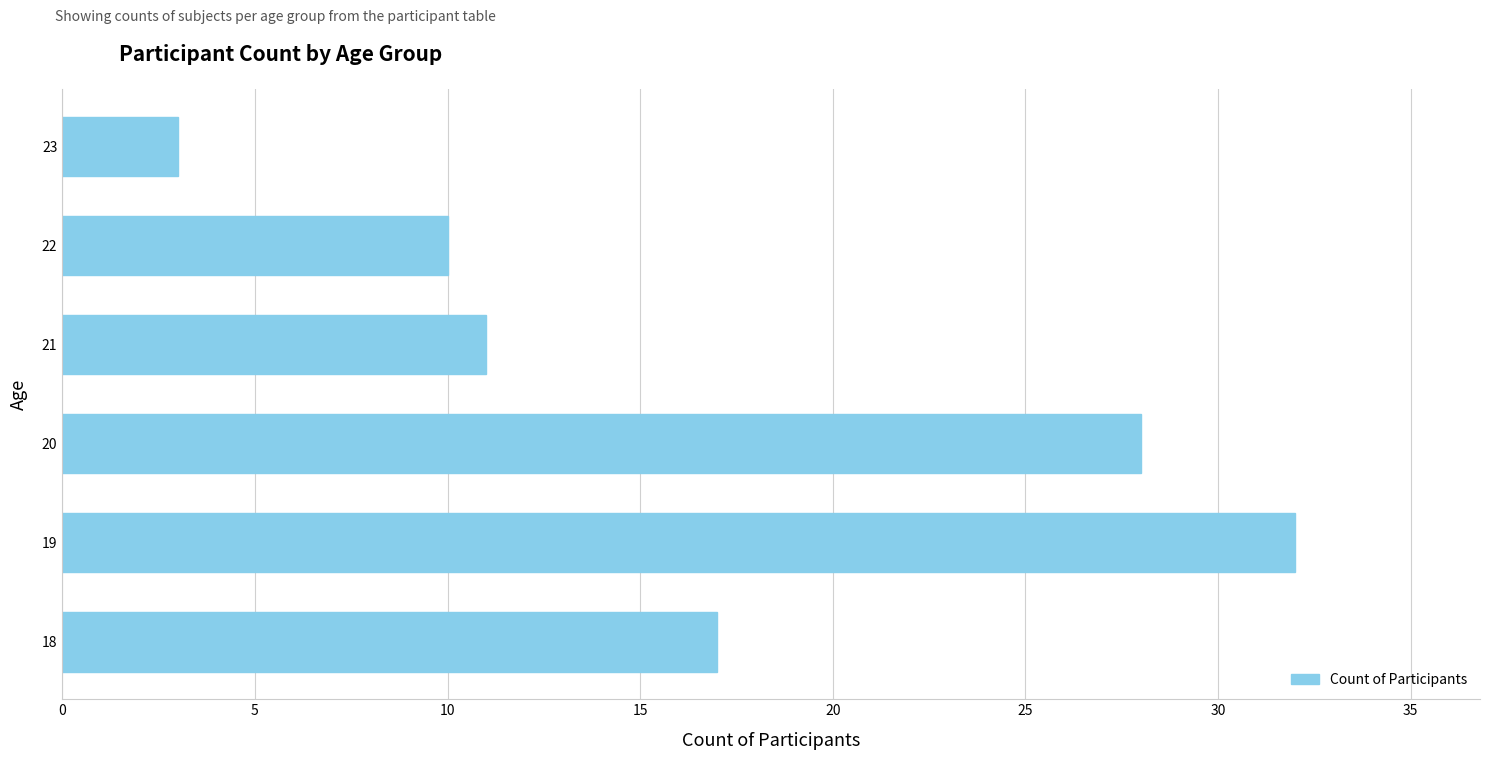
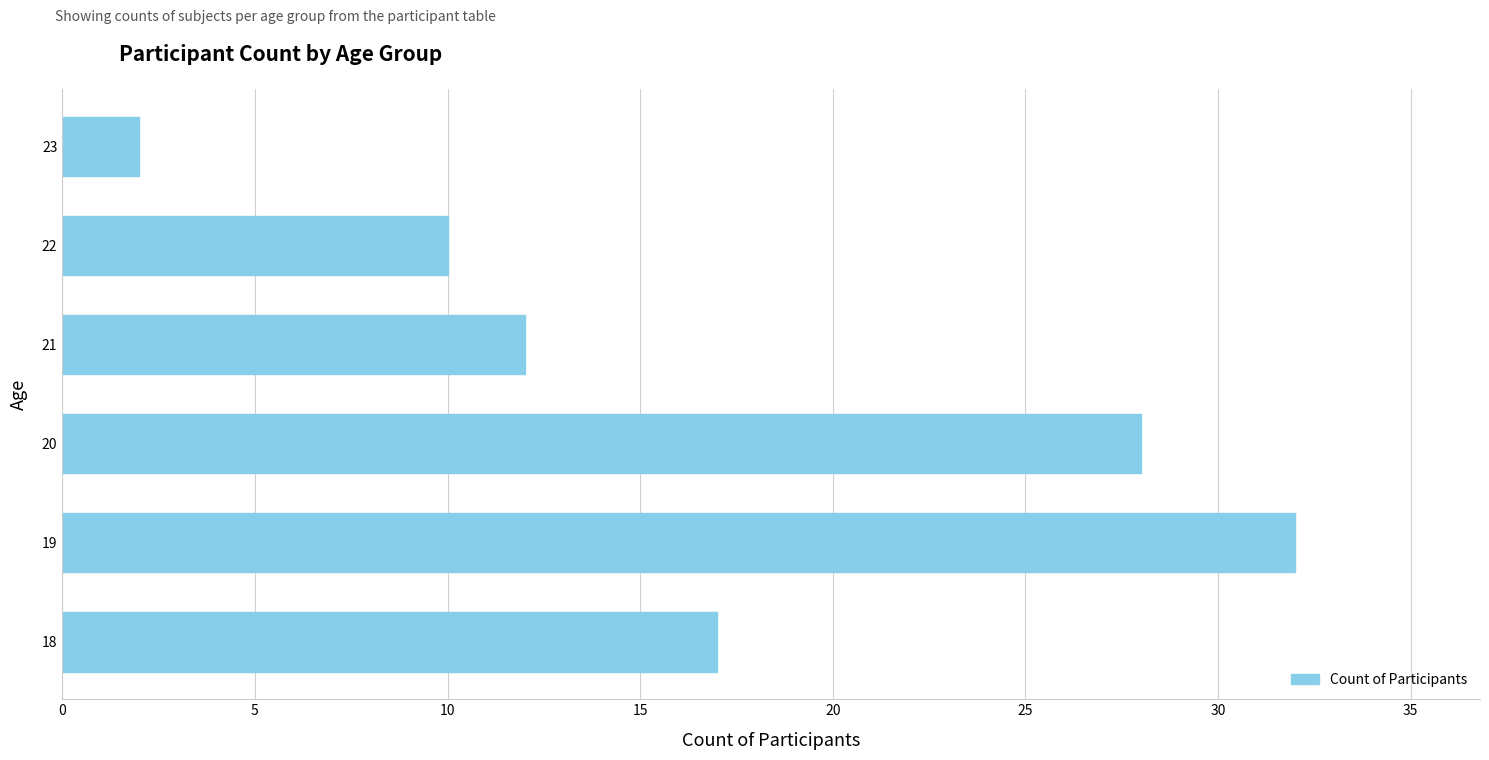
23: 3 -> 2
21: 11 -> 12
